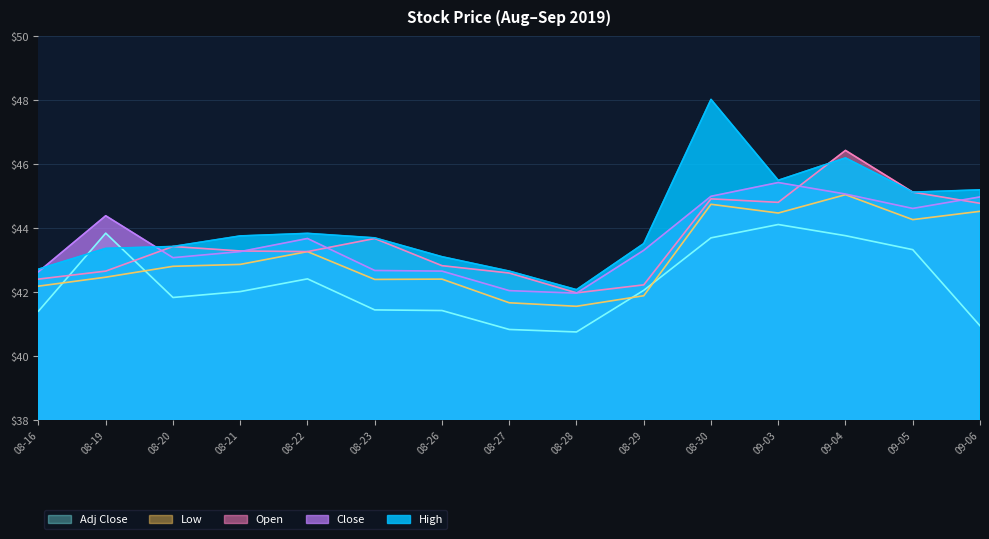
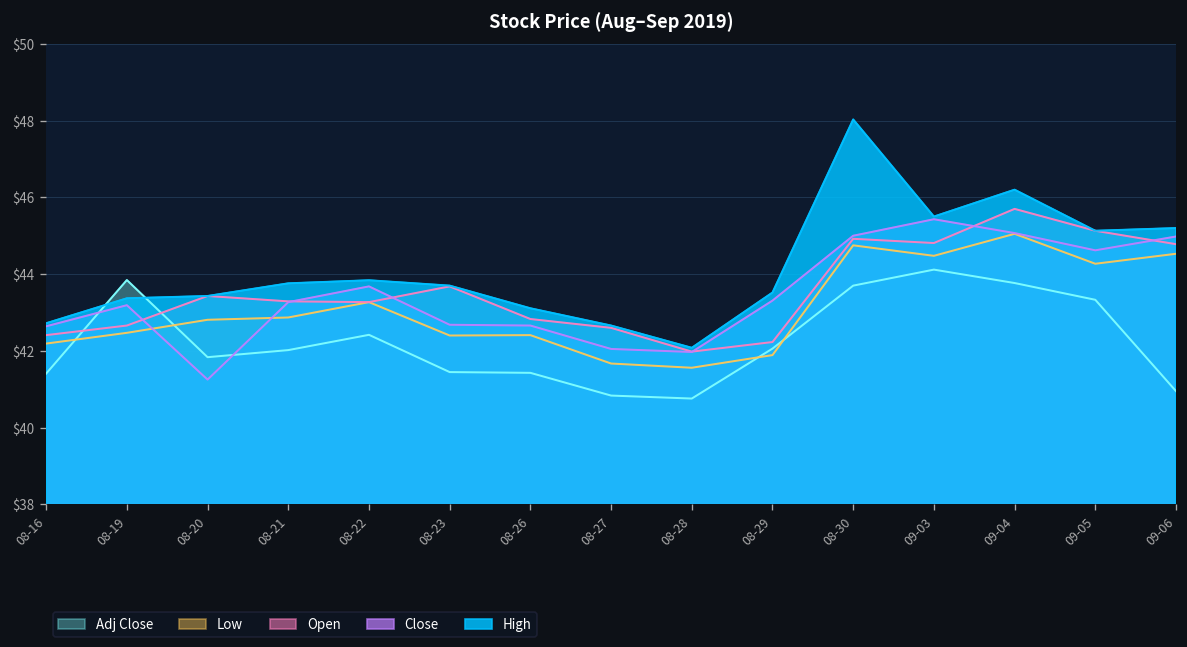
Close, 08-19: $44.4 -> $43.2
Close, 08-20: $43.1 -> $41.3
Open, 09-04: $46.4 -> $45.7
